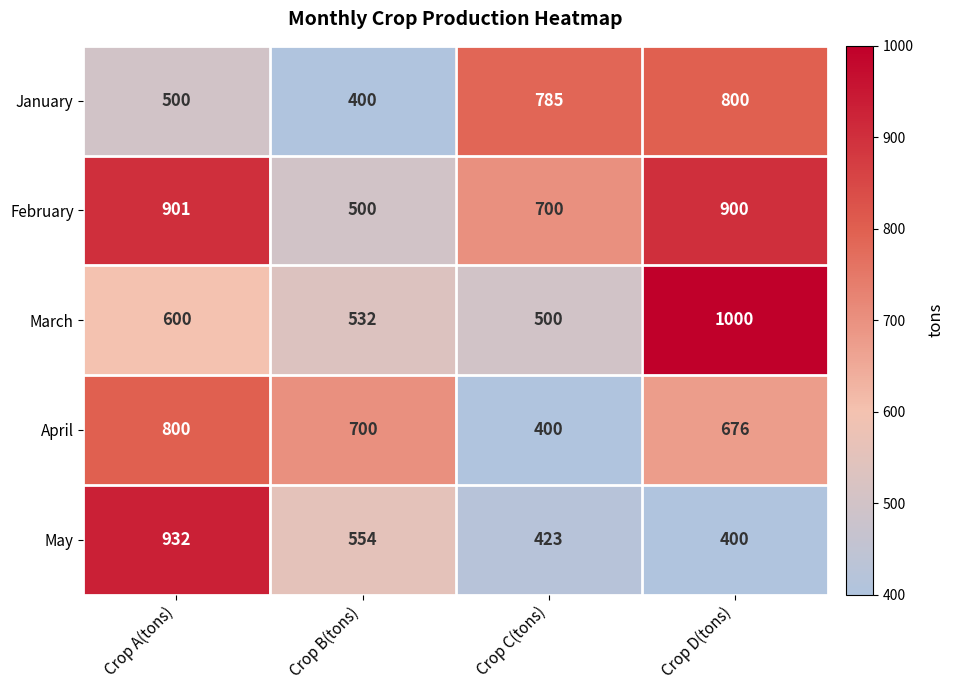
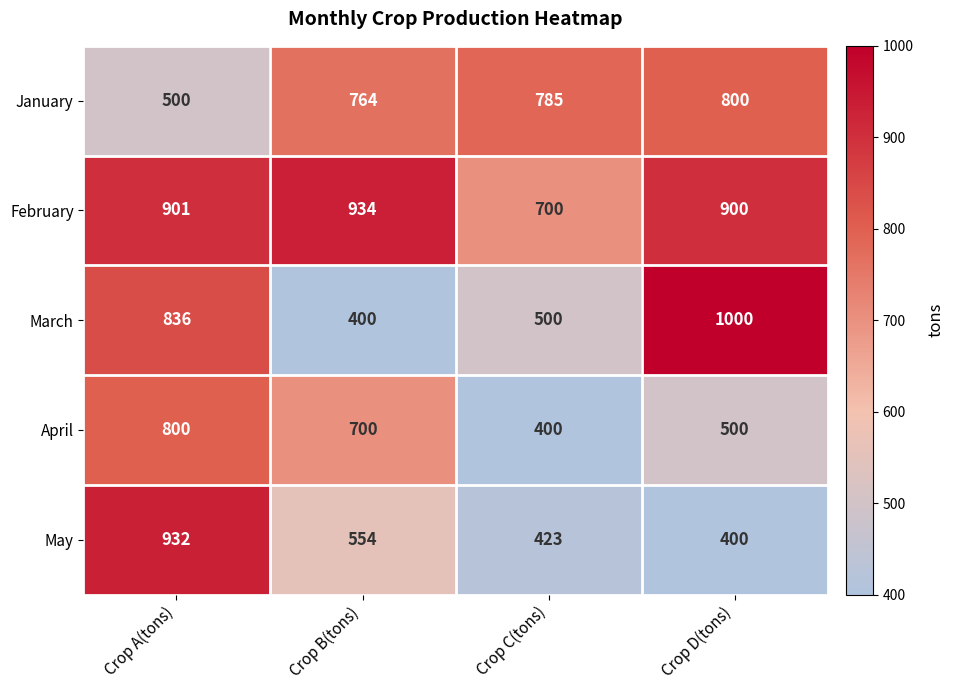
January, Crop B(tons): 400 -> 764
February, Crop B(tons): 500 -> 934
March, Crop A(tons): 600 -> 836
March, Crop B(tons): 532 -> 400
April, Crop D(tons): 676 -> 500
